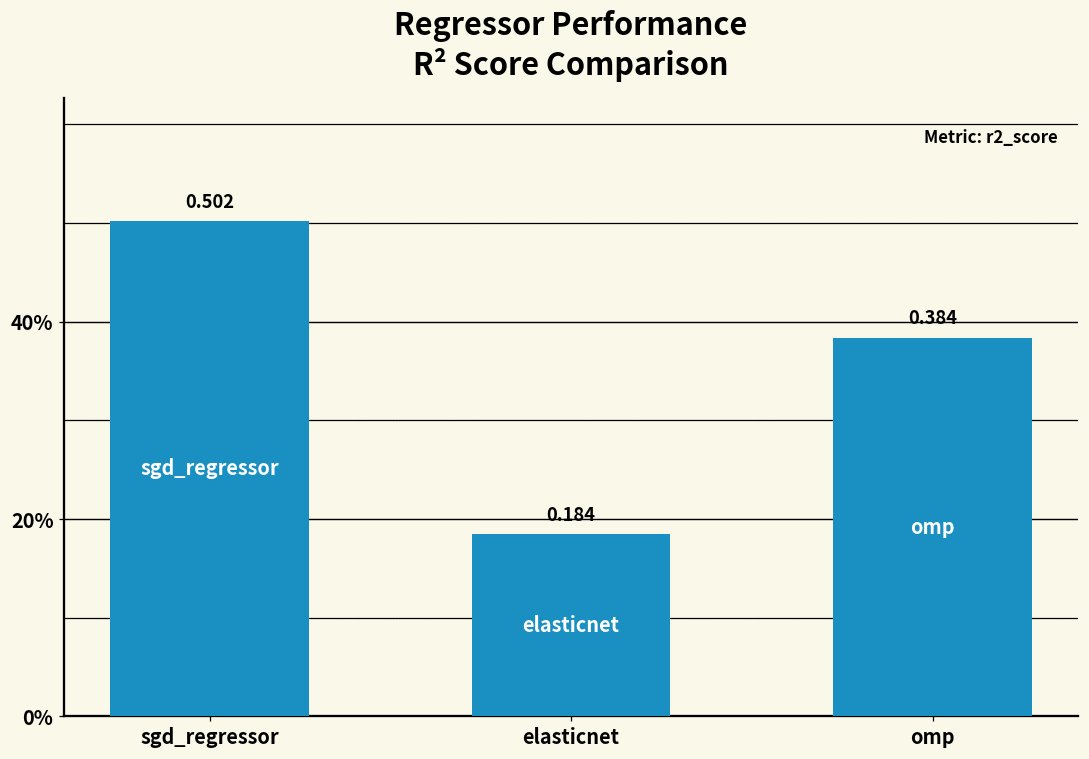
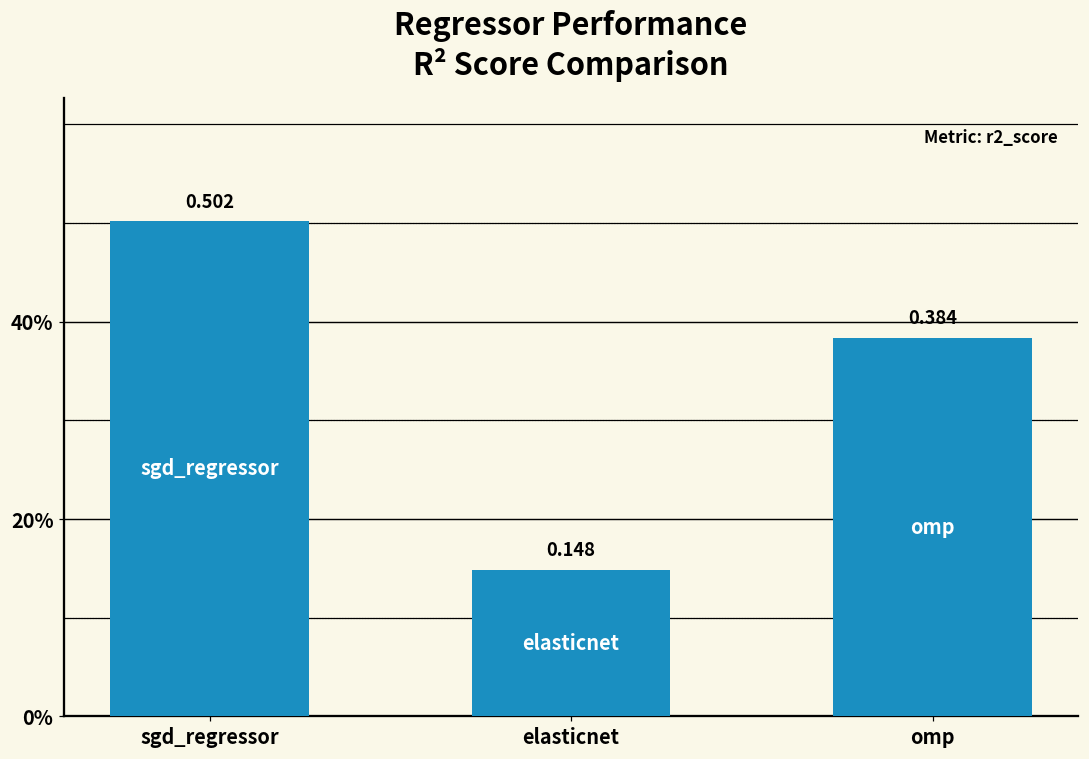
elasticnet: 0.184 -> 0.148
